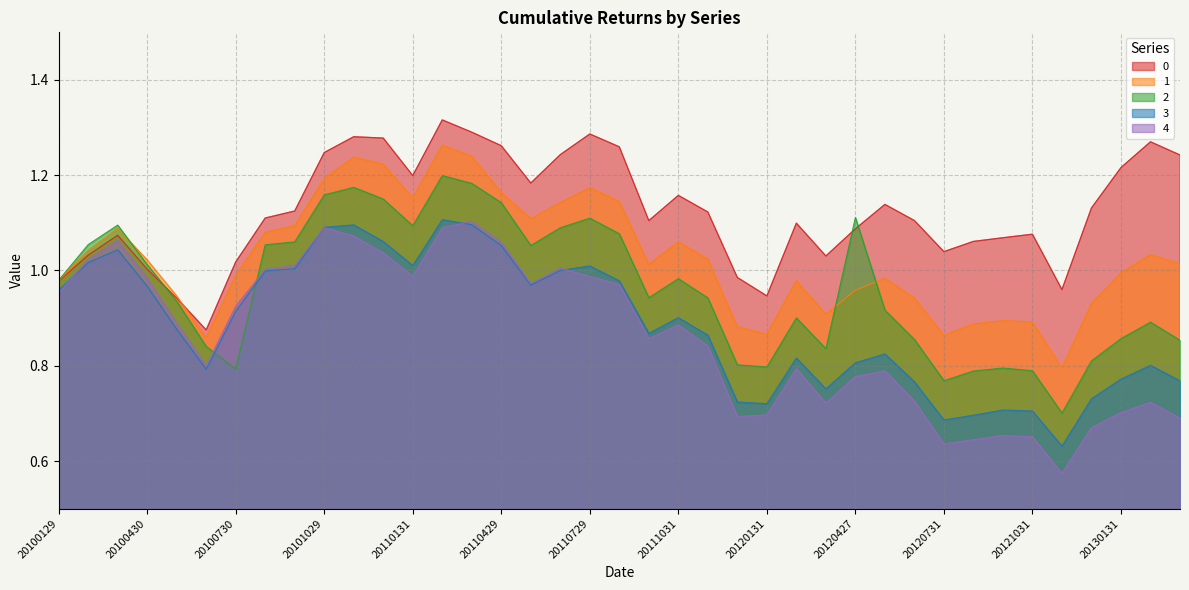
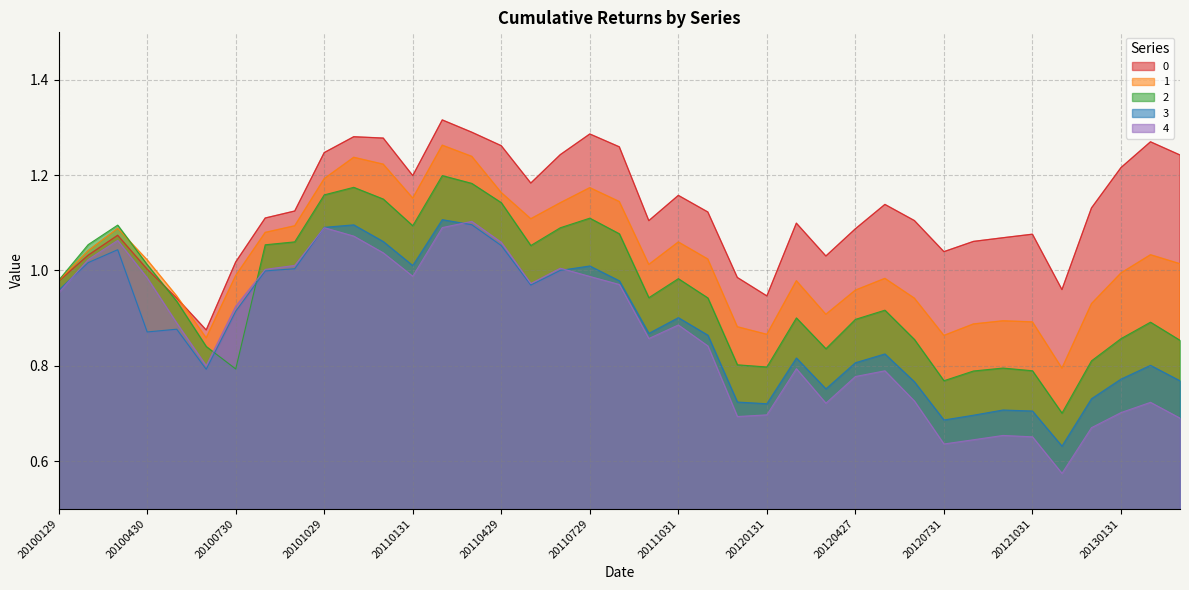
3, 20100430: 0.97 -> 0.87
2, 20120427: 1.11 -> 0.90
